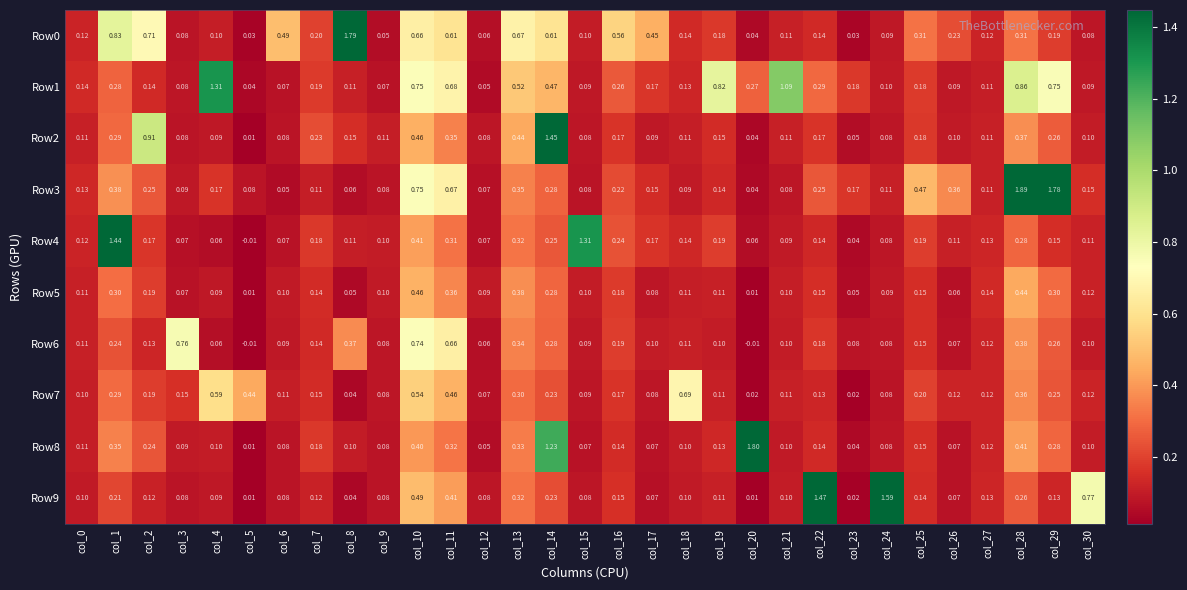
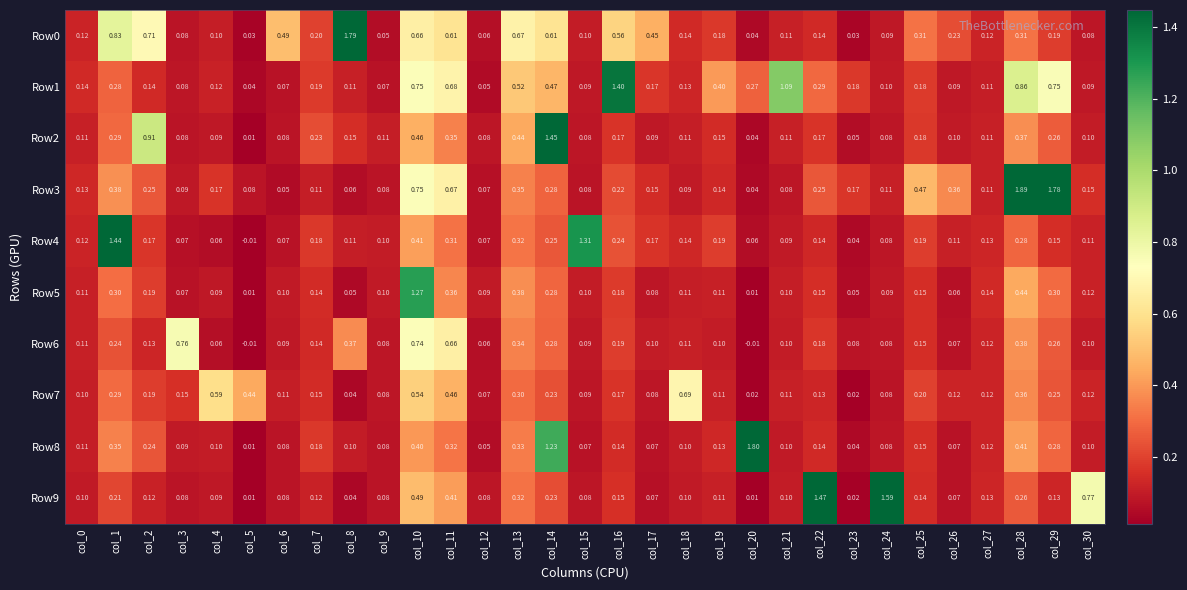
Row1, col_4: 1.31 -> 0.12
Row1, col_16: 0.26 -> 1.40
Row1, col_19: 0.82 -> 0.40
Row5, col_10: 0.46 -> 1.27
